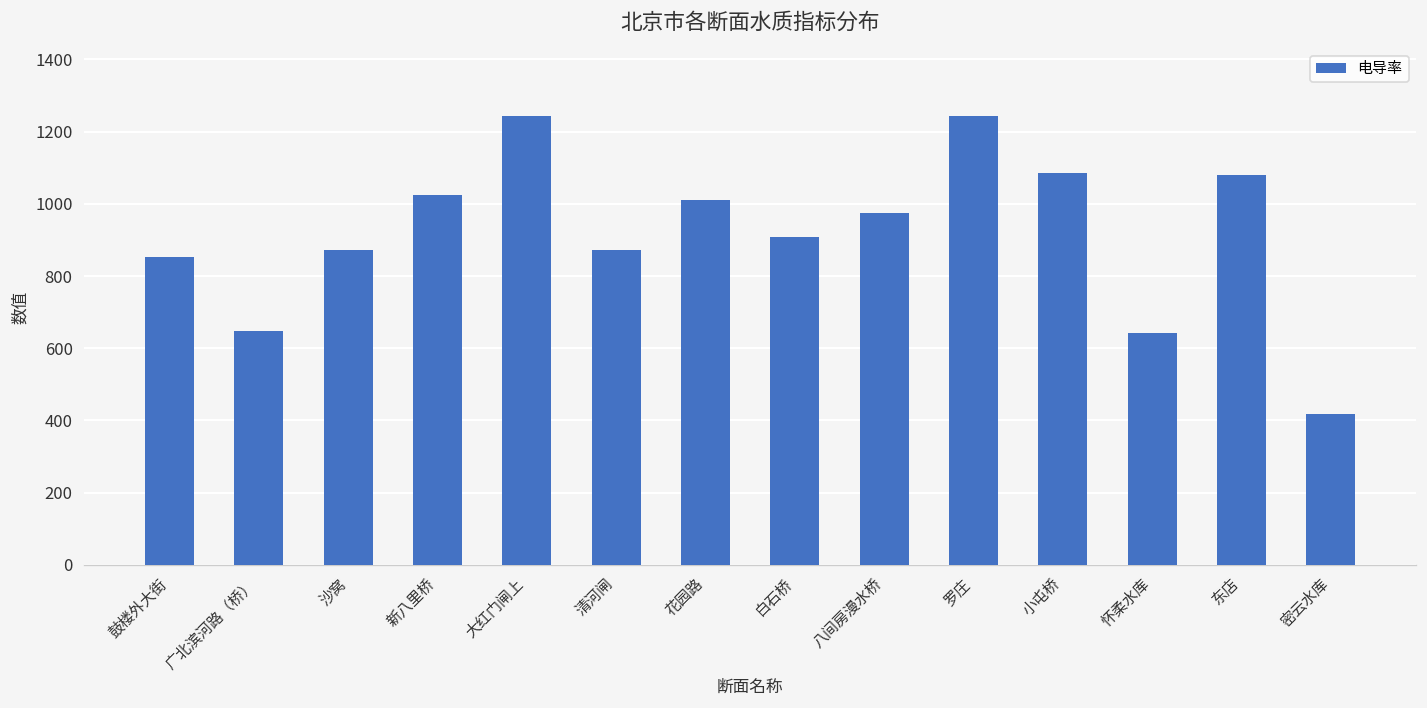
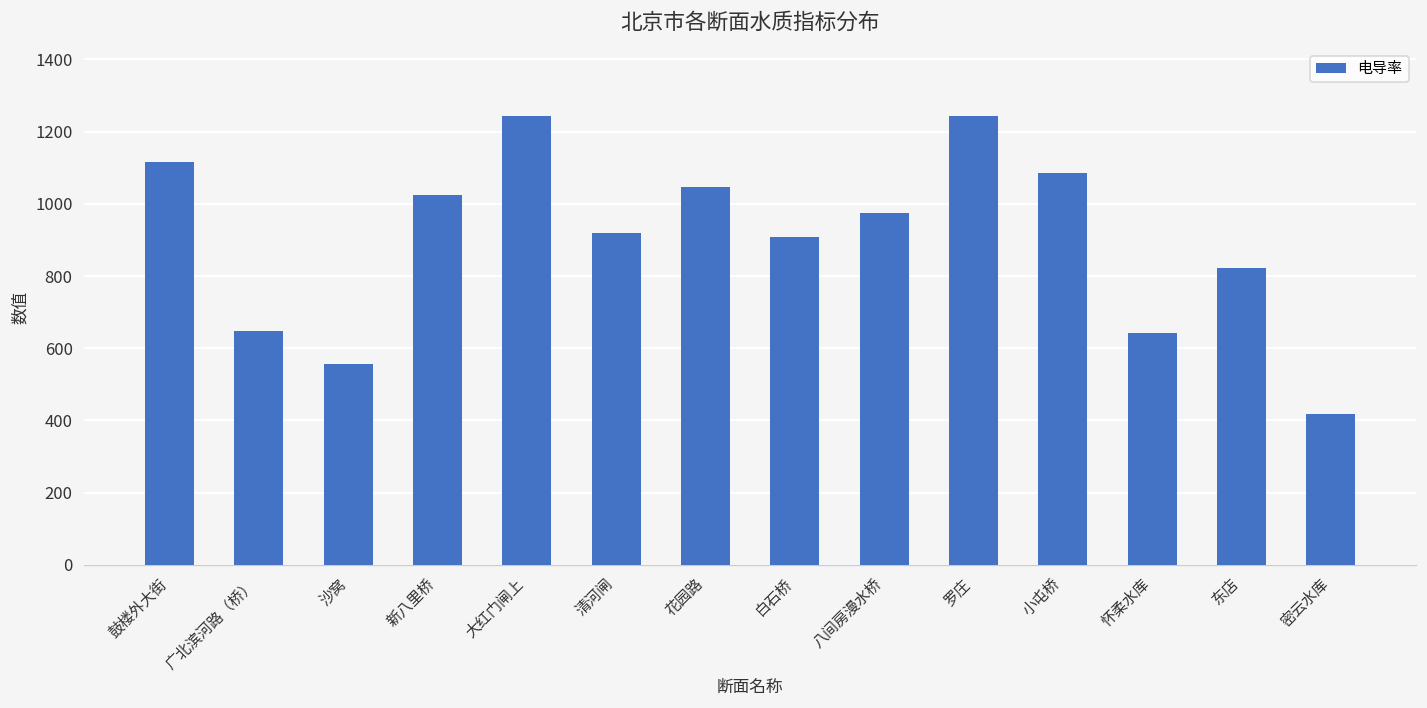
鼓楼外大街: 850 -> 1110
沙窝: 870 -> 560
清河闸: 870 -> 920
花园路: 1010 -> 1050
东店: 1080 -> 820
